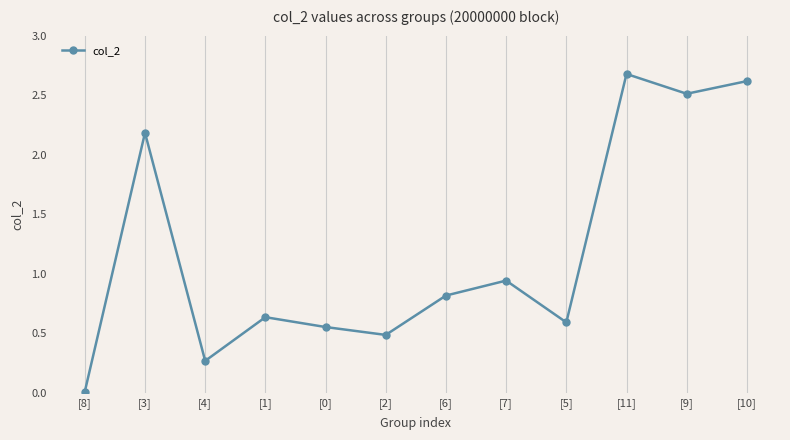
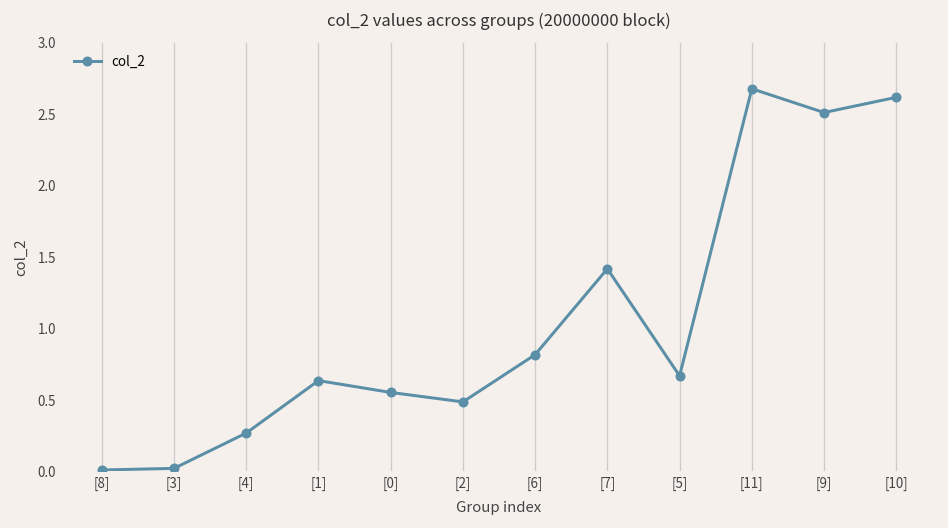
[3]: 2.18 -> 0.02
[7]: 0.94 -> 1.42
[5]: 0.59 -> 0.67
